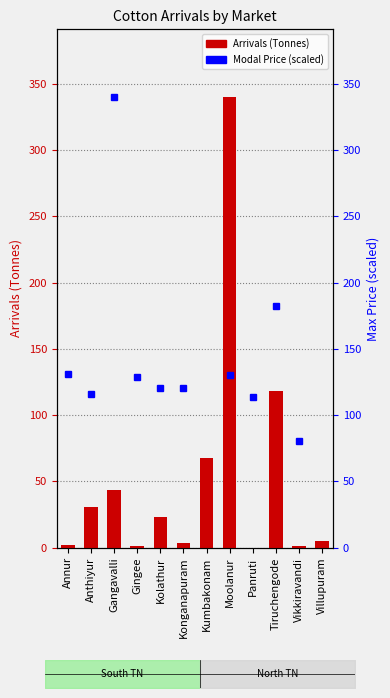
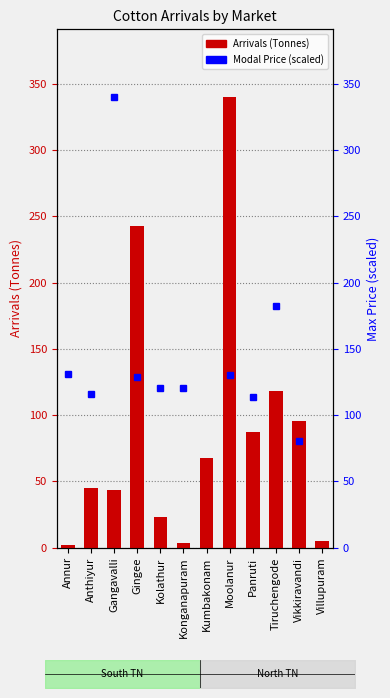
Arrivals (Tonnes), Anthiyur: 31 -> 45
Arrivals (Tonnes), Gingee: 1 -> 243
Arrivals (Tonnes), Panruti: 0 -> 87
Arrivals (Tonnes), Vikkiravandi: 1 -> 96
